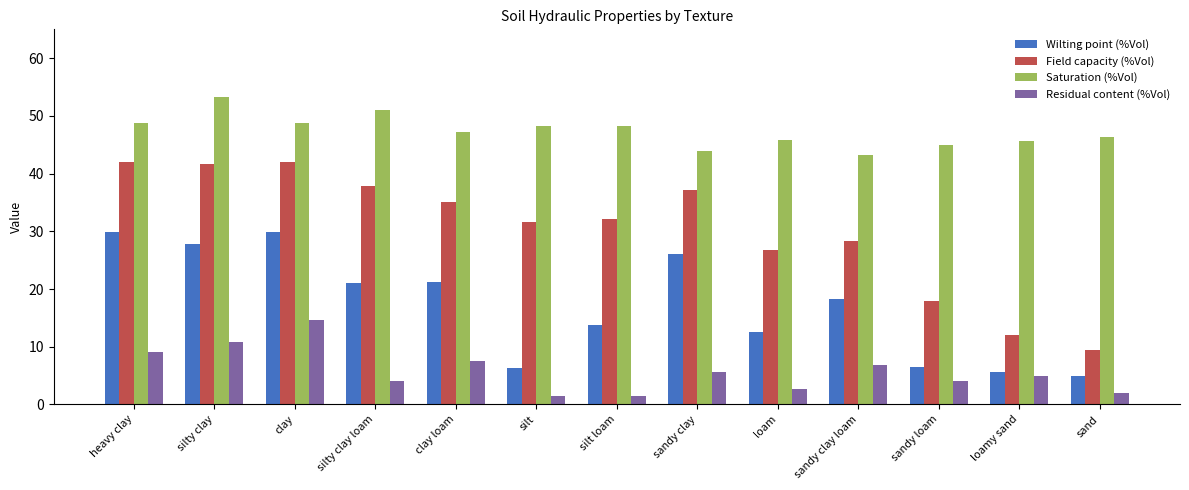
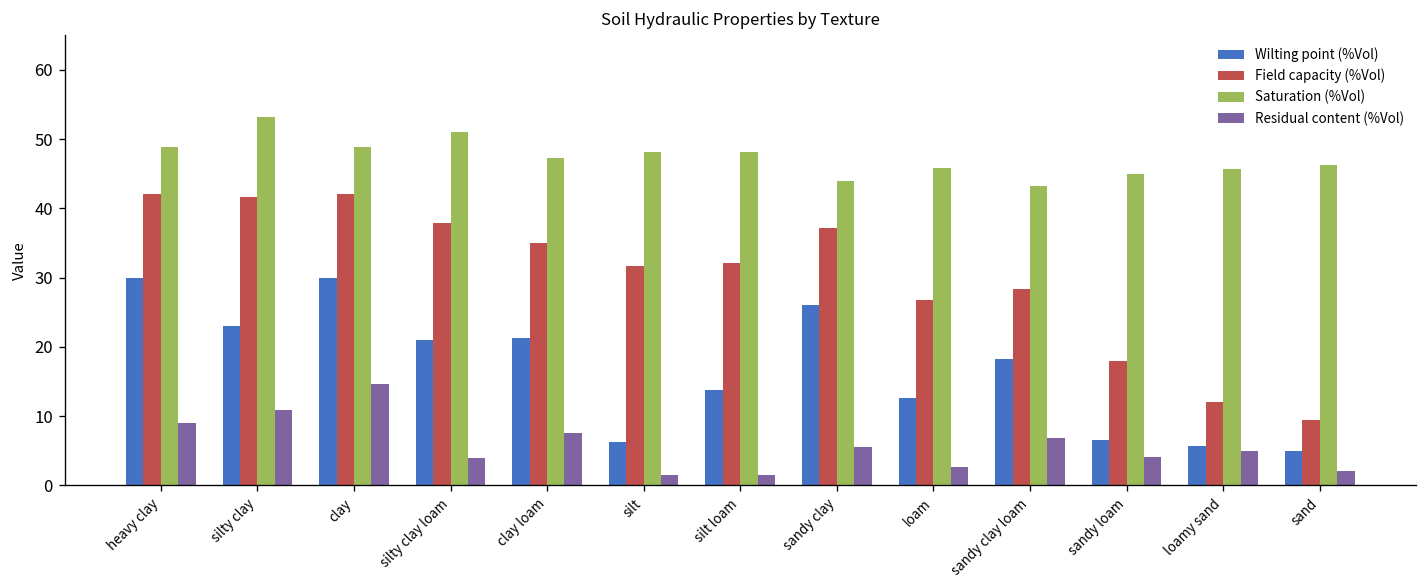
Wilting point (%Vol), silty clay: 28 -> 23
